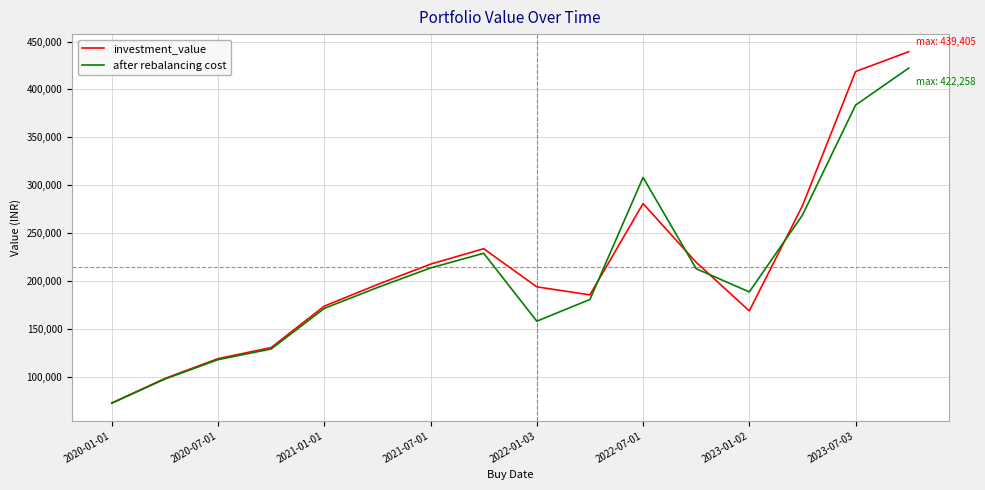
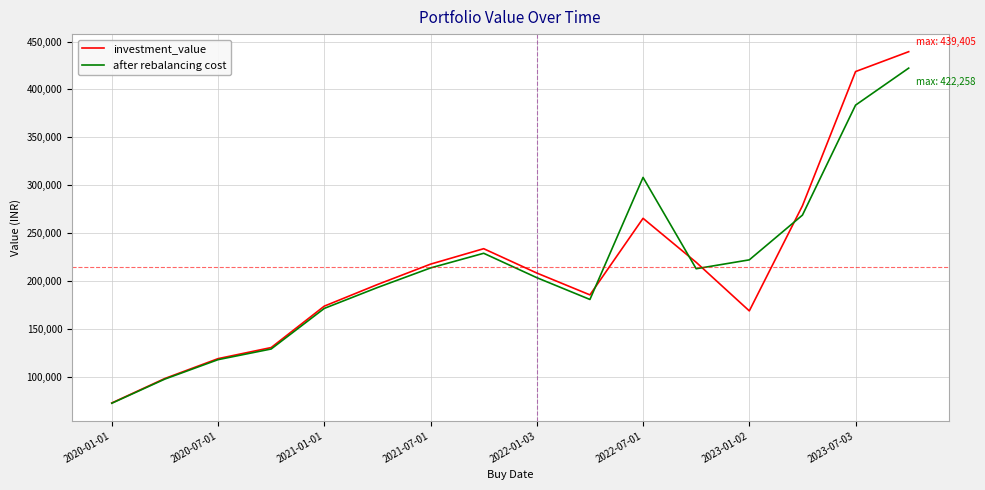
investment_value, 2022-01-03: 190,000 -> 210,000
after rebalancing cost, 2022-01-03: 160,000 -> 200,000
investment_value, 2022-07-01: 280,000 -> 270,000
after rebalancing cost, 2023-01-02: 190,000 -> 220,000
